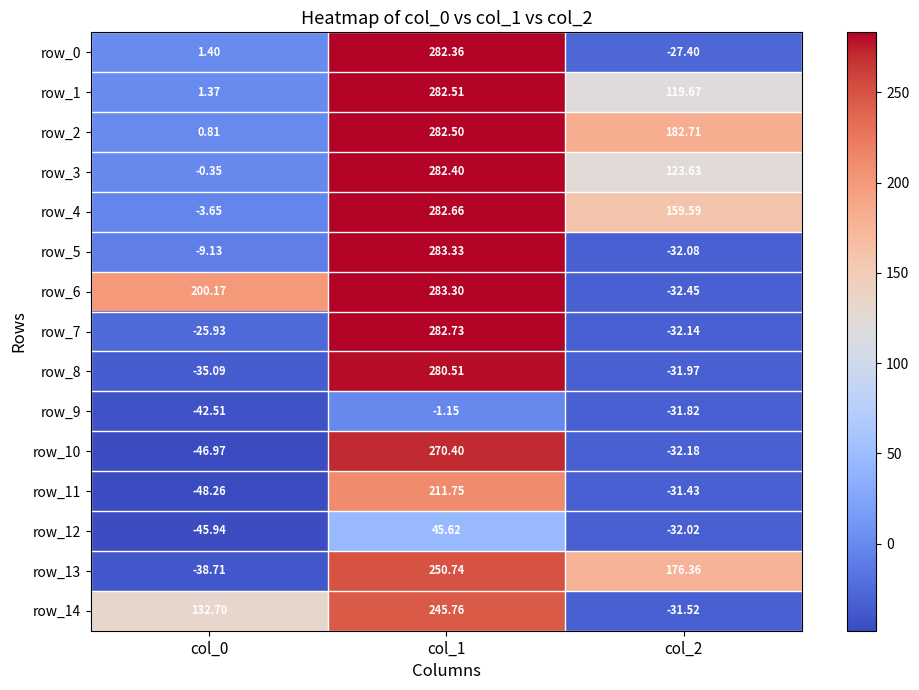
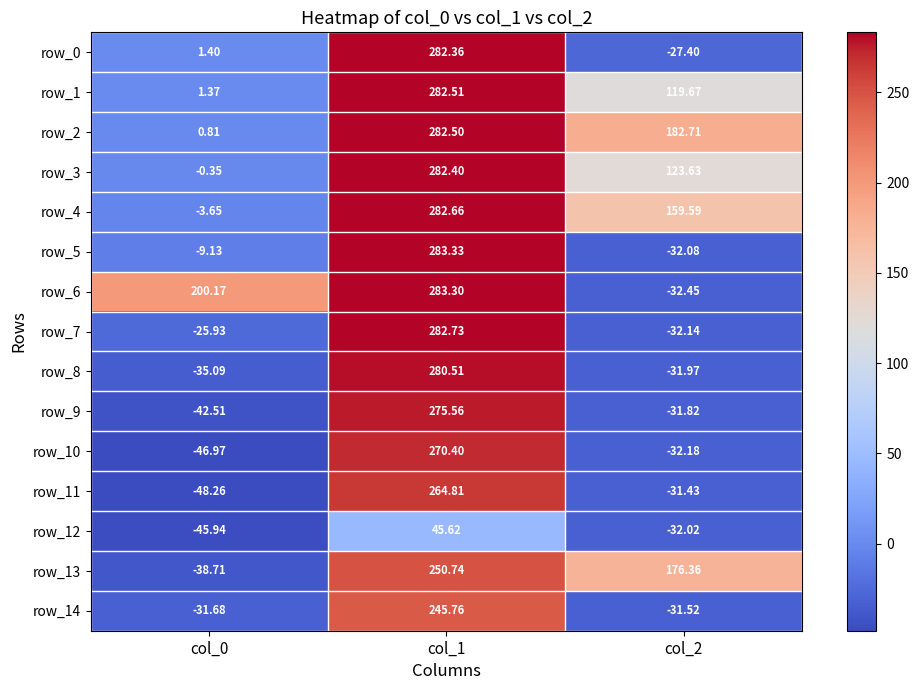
row_9, col_1: -1.15 -> 275.56
row_11, col_1: 211.75 -> 264.81
row_14, col_0: 132.70 -> -31.68
